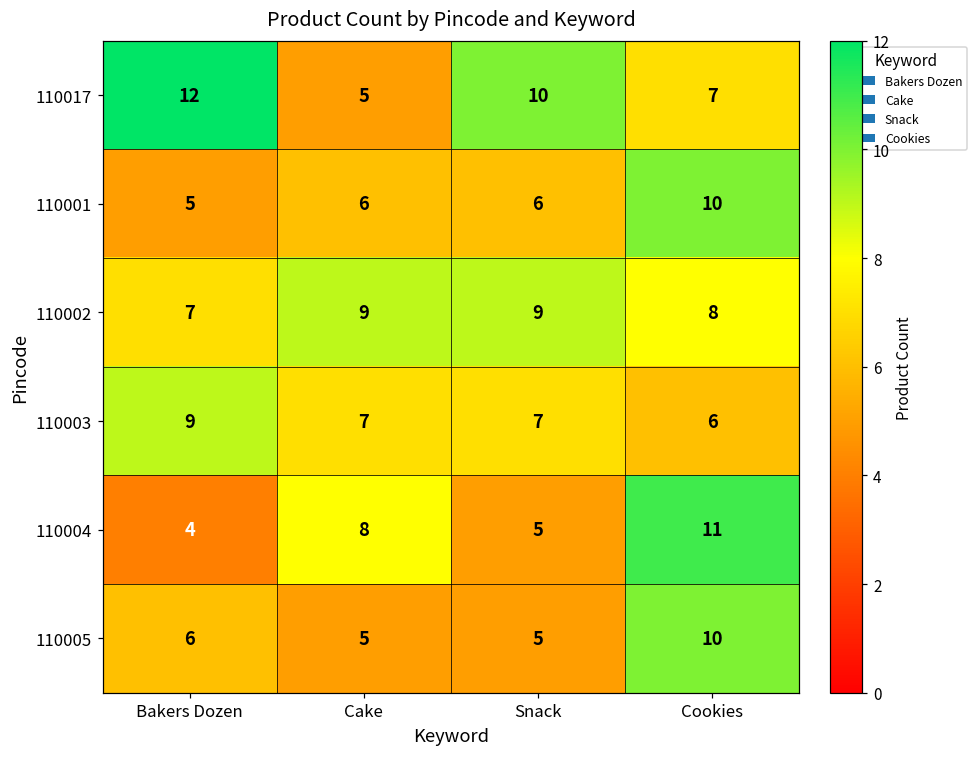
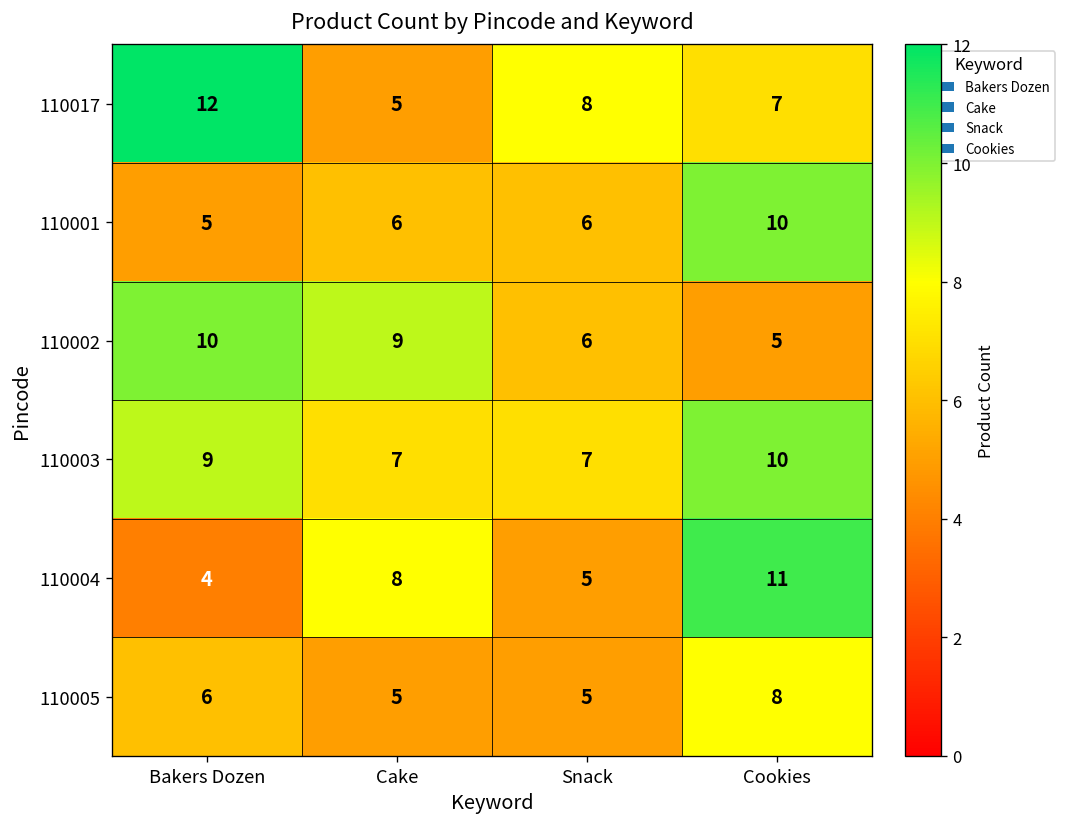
110017, Snack: 10 -> 8
110002, Bakers Dozen: 7 -> 10
110002, Snack: 9 -> 6
110002, Cookies: 8 -> 5
110003, Cookies: 6 -> 10
110005, Cookies: 10 -> 8
